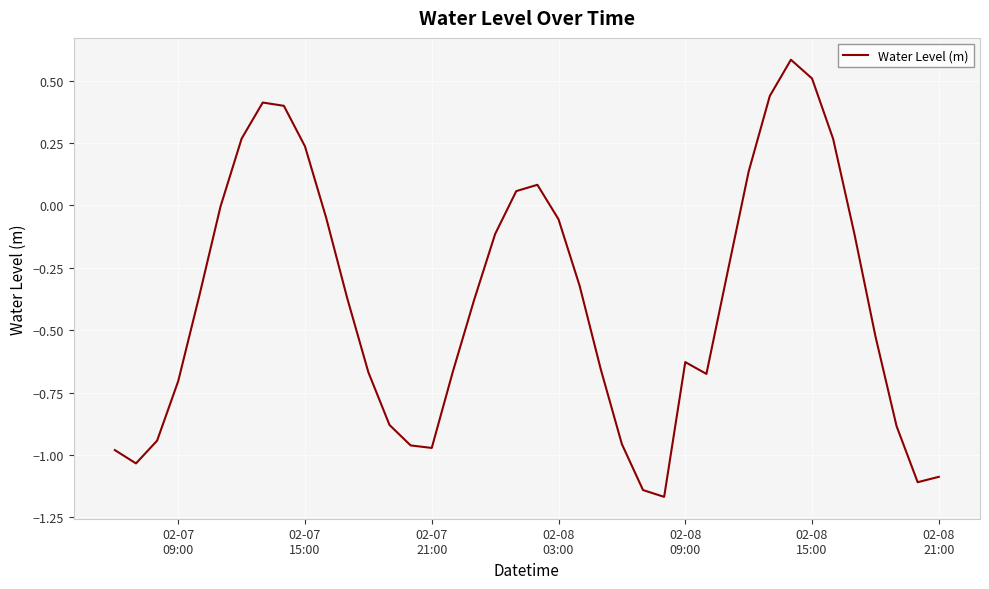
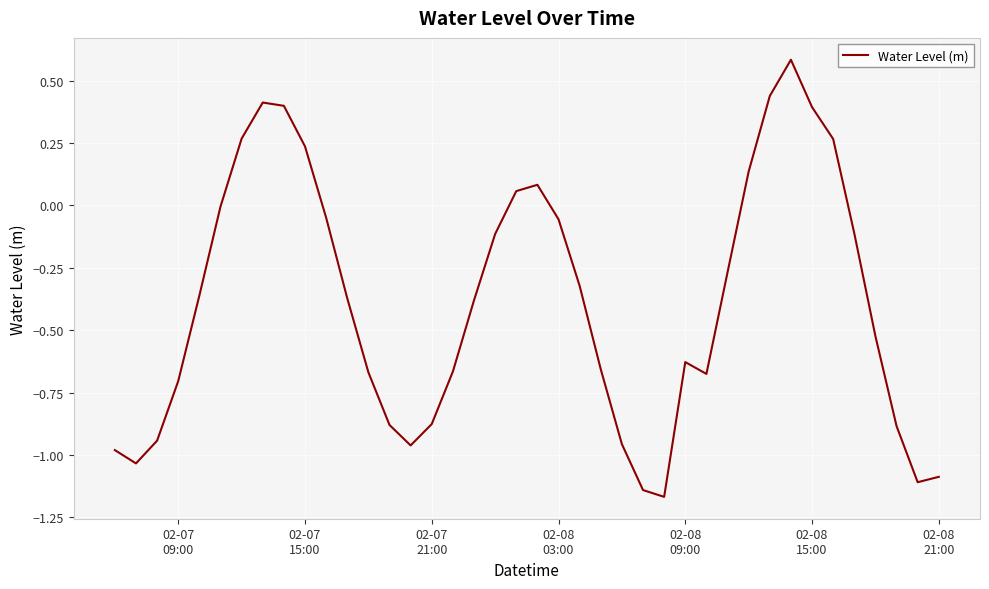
02-07 21:00: -0.97 -> -0.88
02-08 15:00: 0.51 -> 0.39
